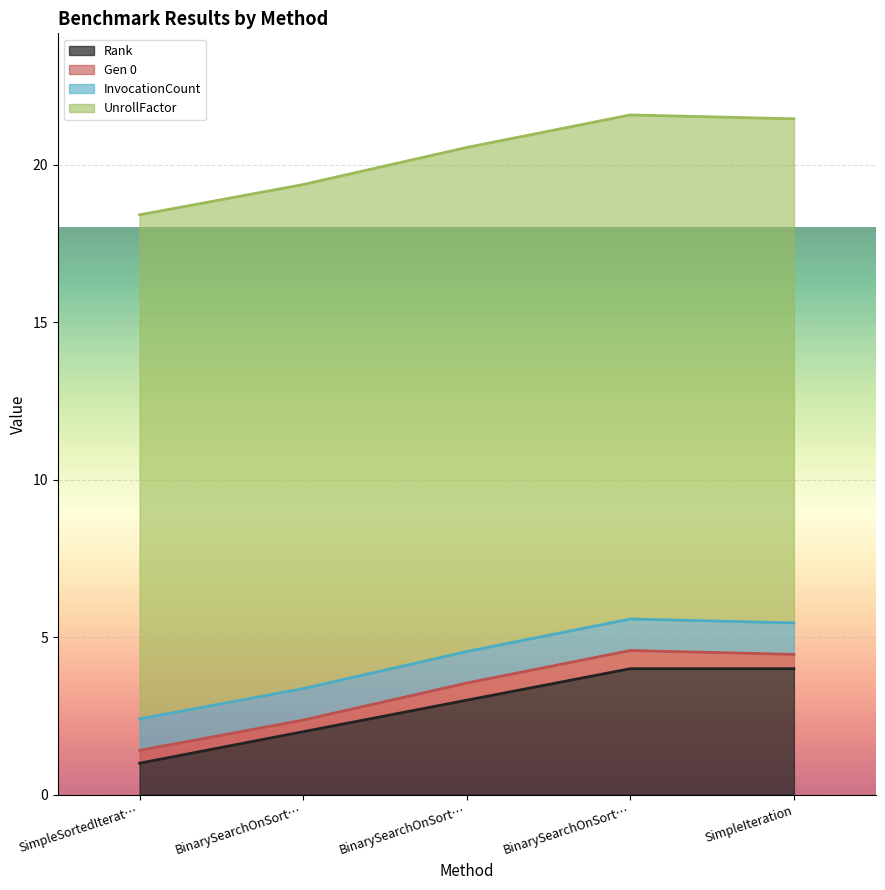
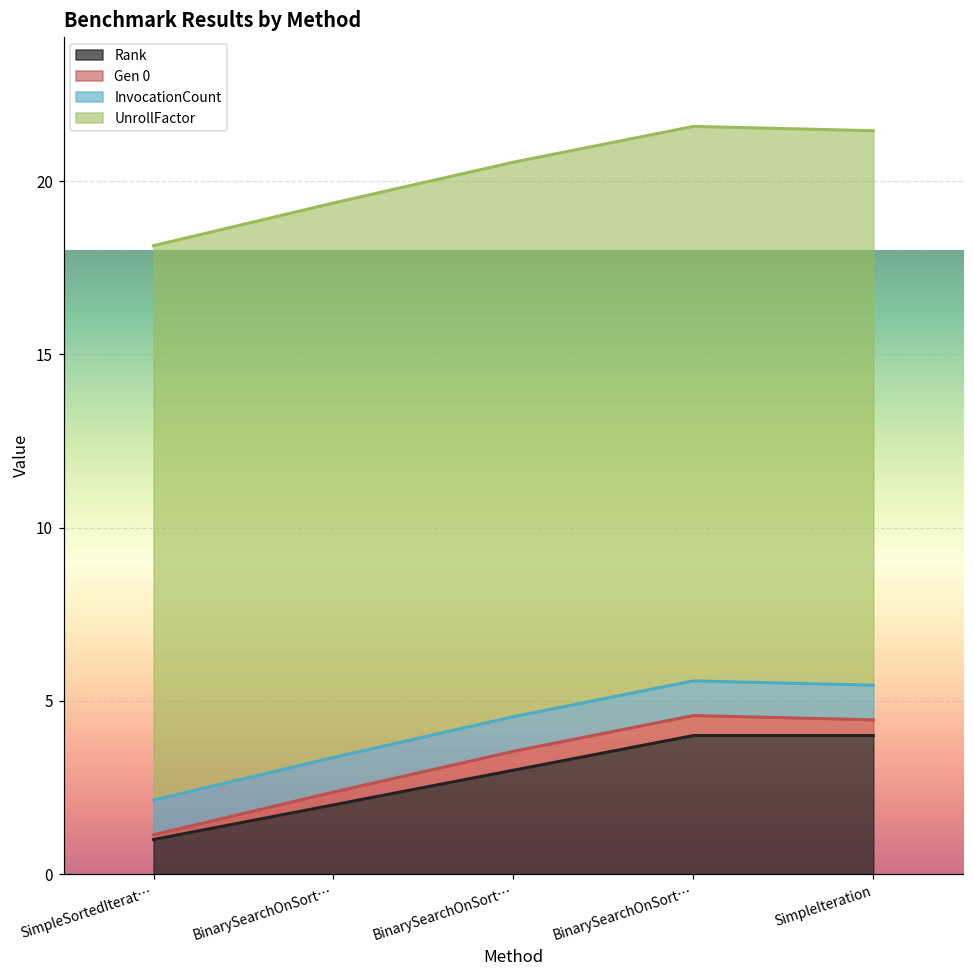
Gen 0, SimpleSortedIterat…: 0.4 -> 0.1
